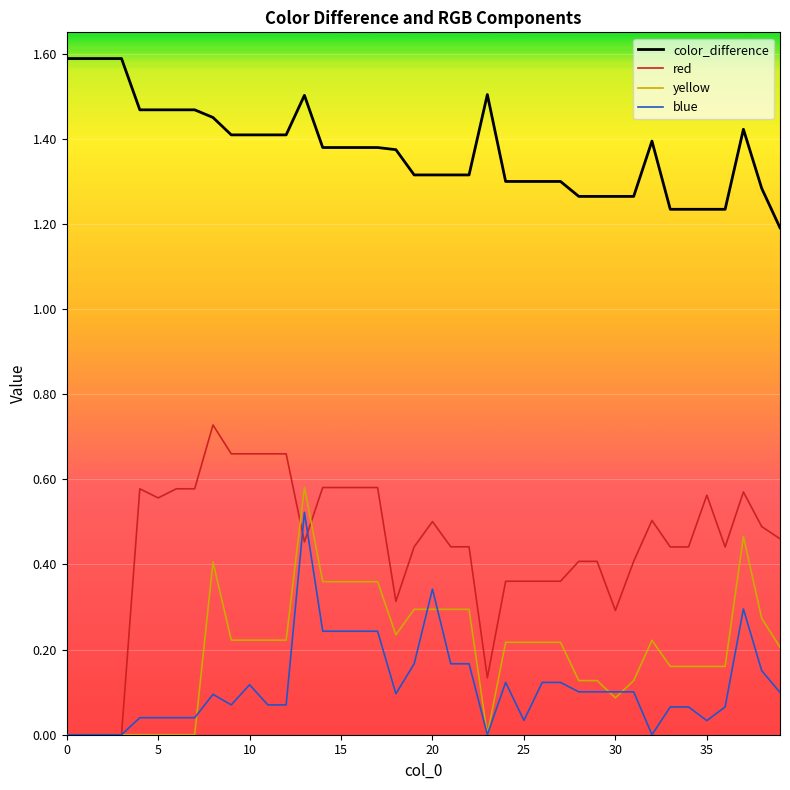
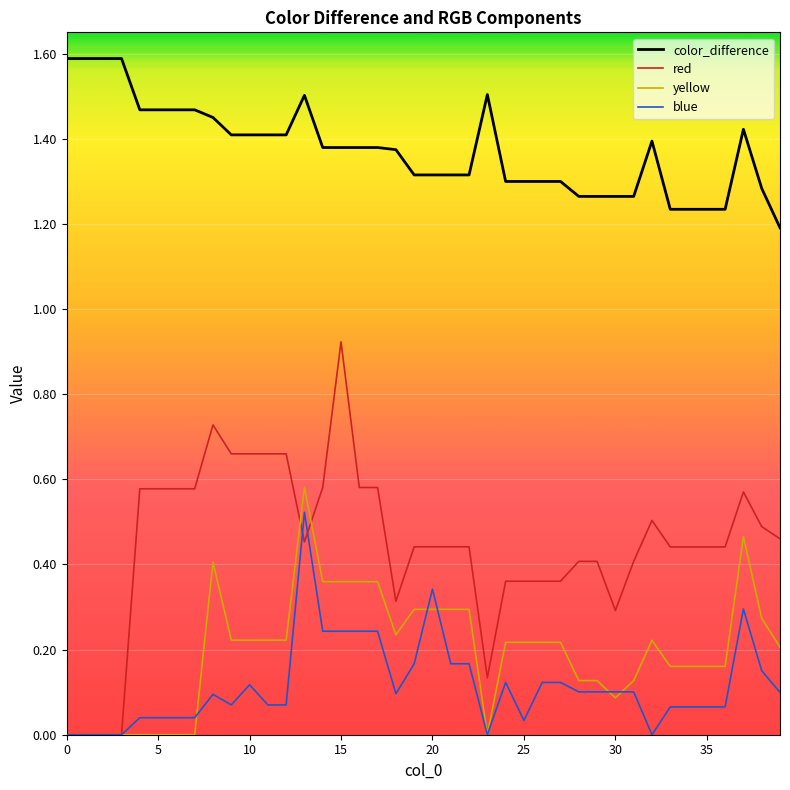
red, 5: 0.56 -> 0.58
red, 15: 0.58 -> 0.92
red, 20: 0.50 -> 0.44
red, 35: 0.56 -> 0.44
blue, 35: 0.03 -> 0.07
